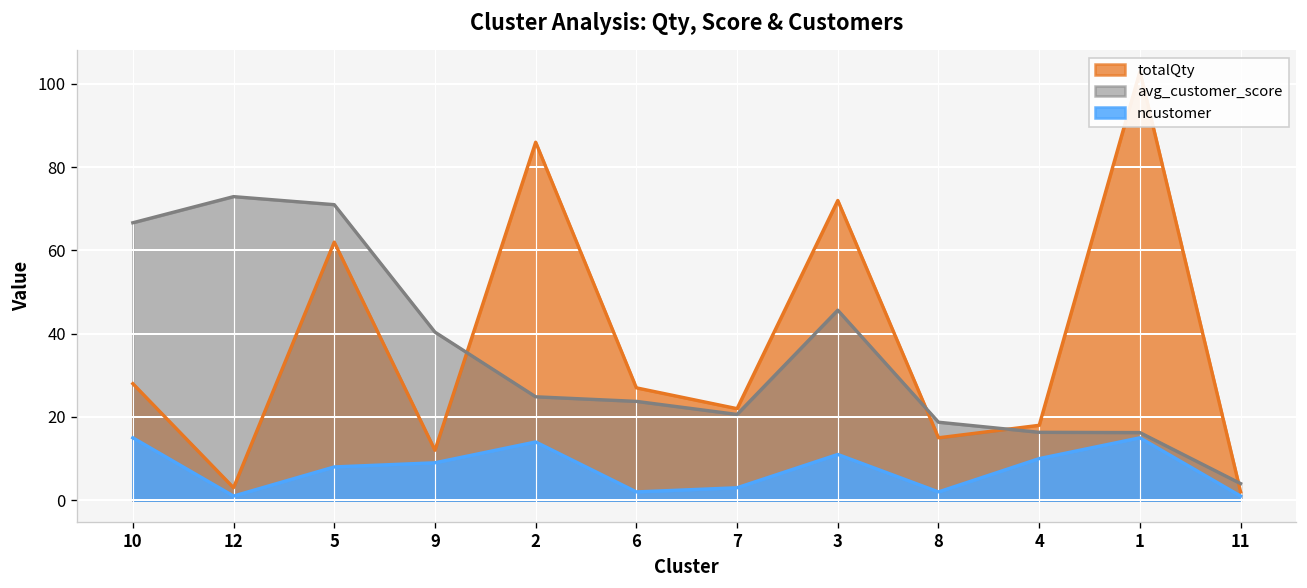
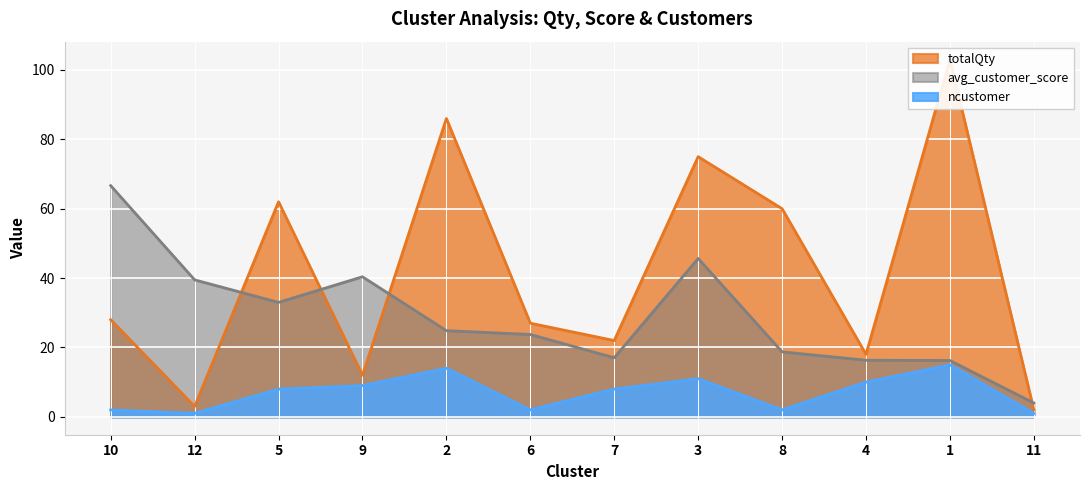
ncustomer, 10: 15 -> 2
avg_customer_score, 12: 73 -> 39
avg_customer_score, 5: 71 -> 33
avg_customer_score, 7: 21 -> 17
ncustomer, 7: 3 -> 8
totalQty, 3: 72 -> 75
totalQty, 8: 15 -> 60
